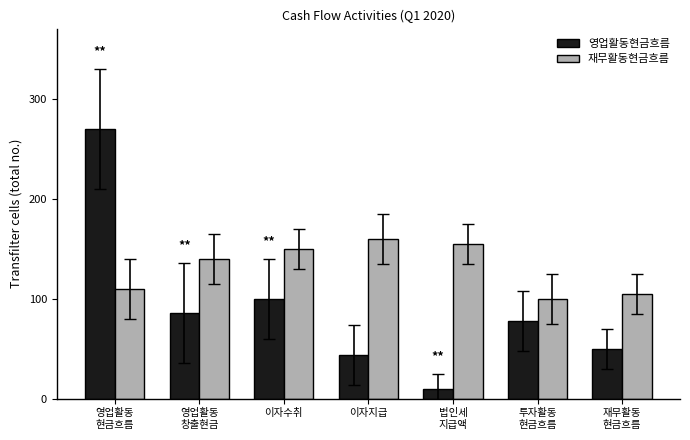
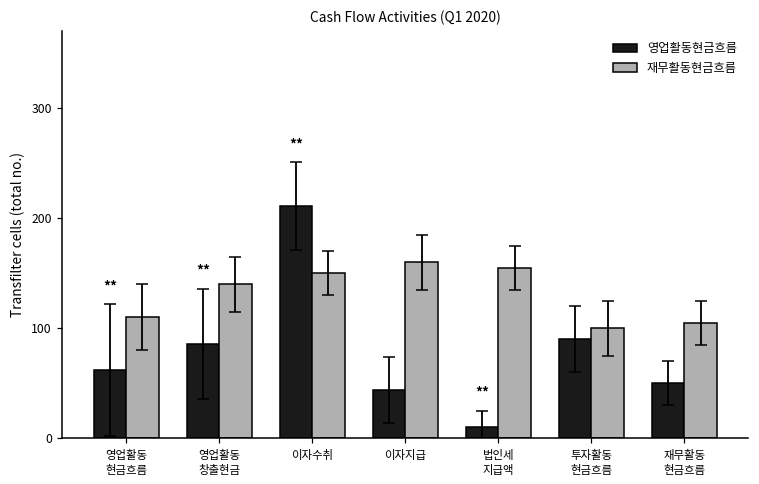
영업활동현금흐름, 영업활동 현금흐름: 270 -> 60
영업활동현금흐름, 이자수취: 100 -> 210
영업활동현금흐름, 투자활동 현금흐름: 80 -> 90
